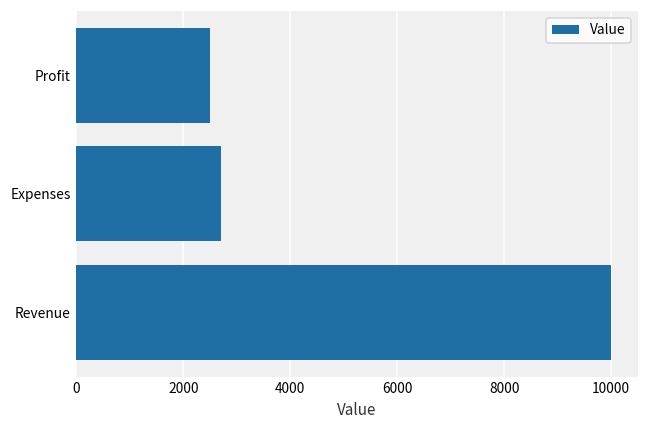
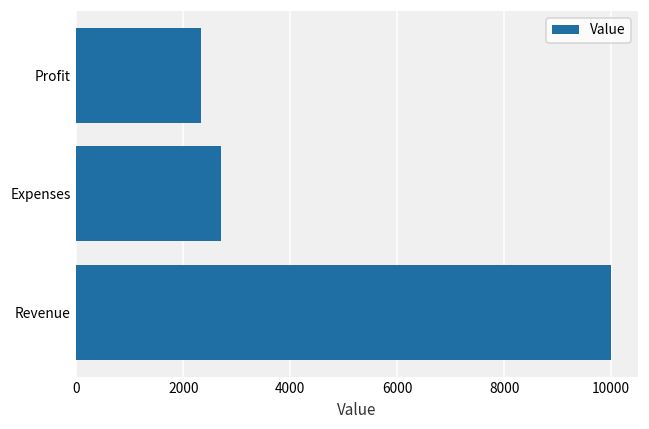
Profit: 2500 -> 2300
